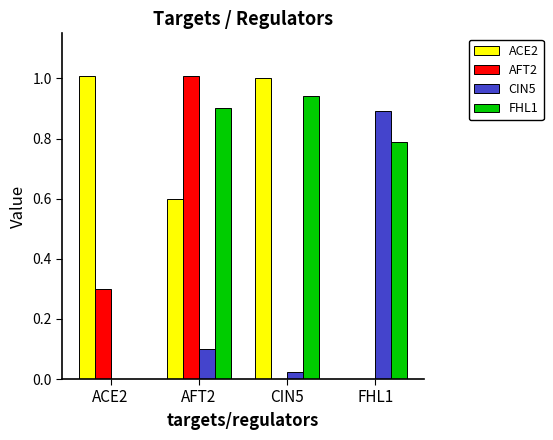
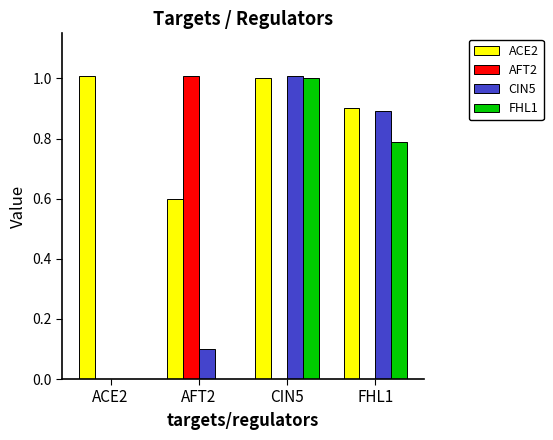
AFT2, ACE2: 0.3 -> 0.0
FHL1, AFT2: 0.9 -> 0.0
CIN5, CIN5: 0.02 -> 1.01
FHL1, CIN5: 0.94 -> 1.00
ACE2, FHL1: 0.0 -> 0.9
